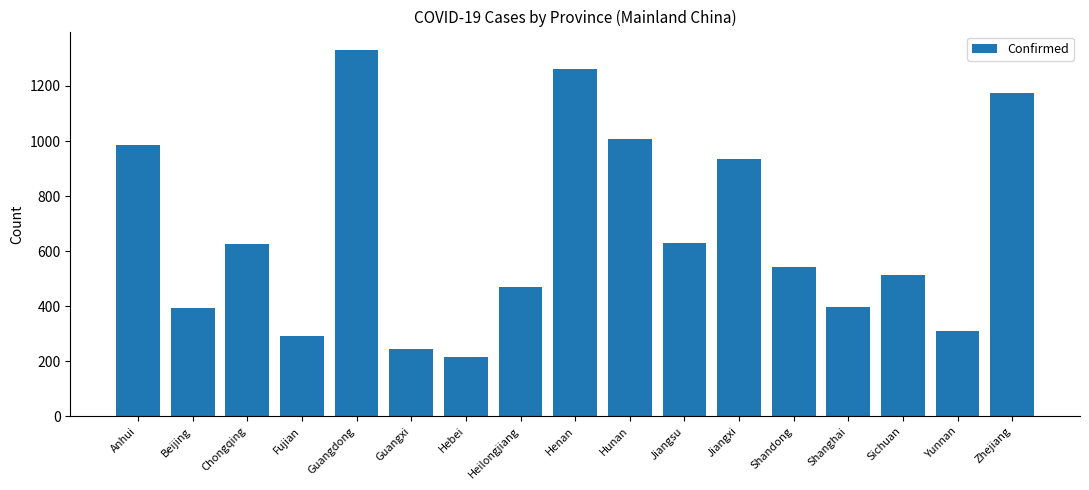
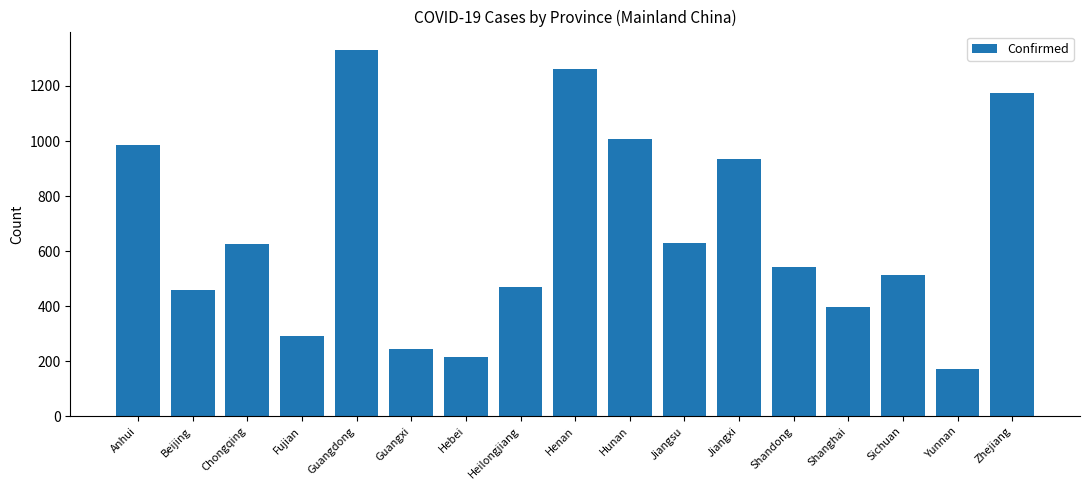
Beijing: 390 -> 460
Yunnan: 310 -> 170
